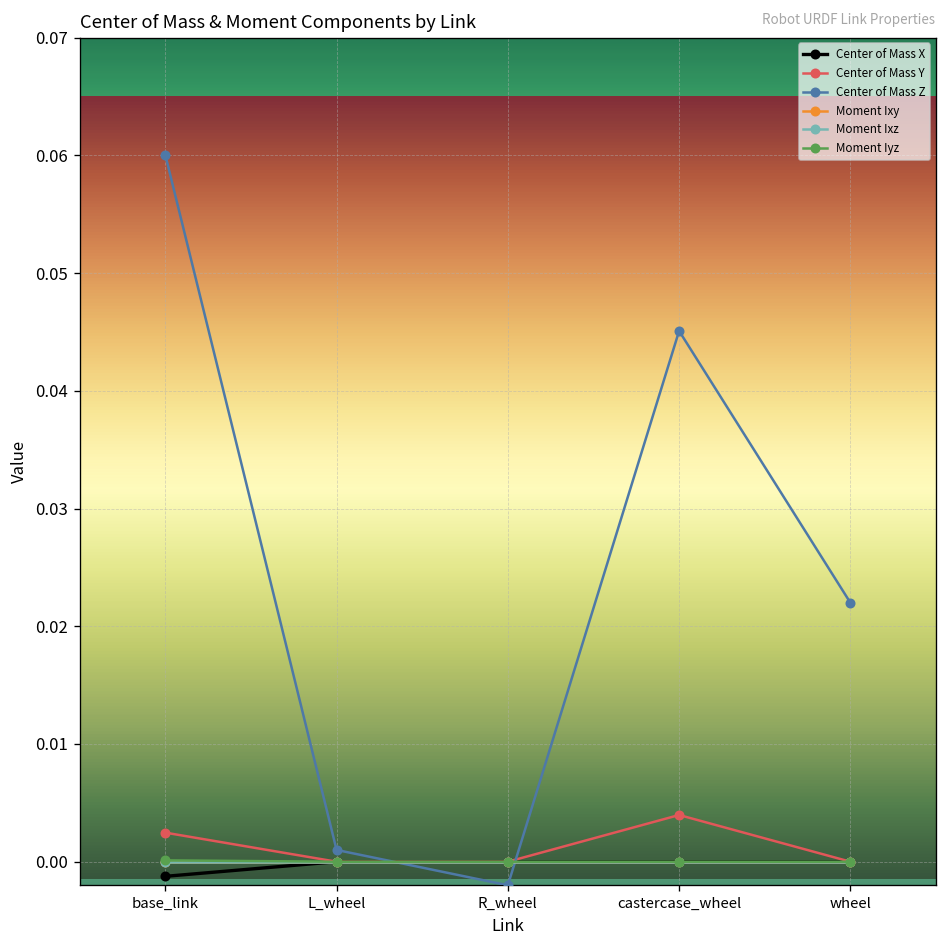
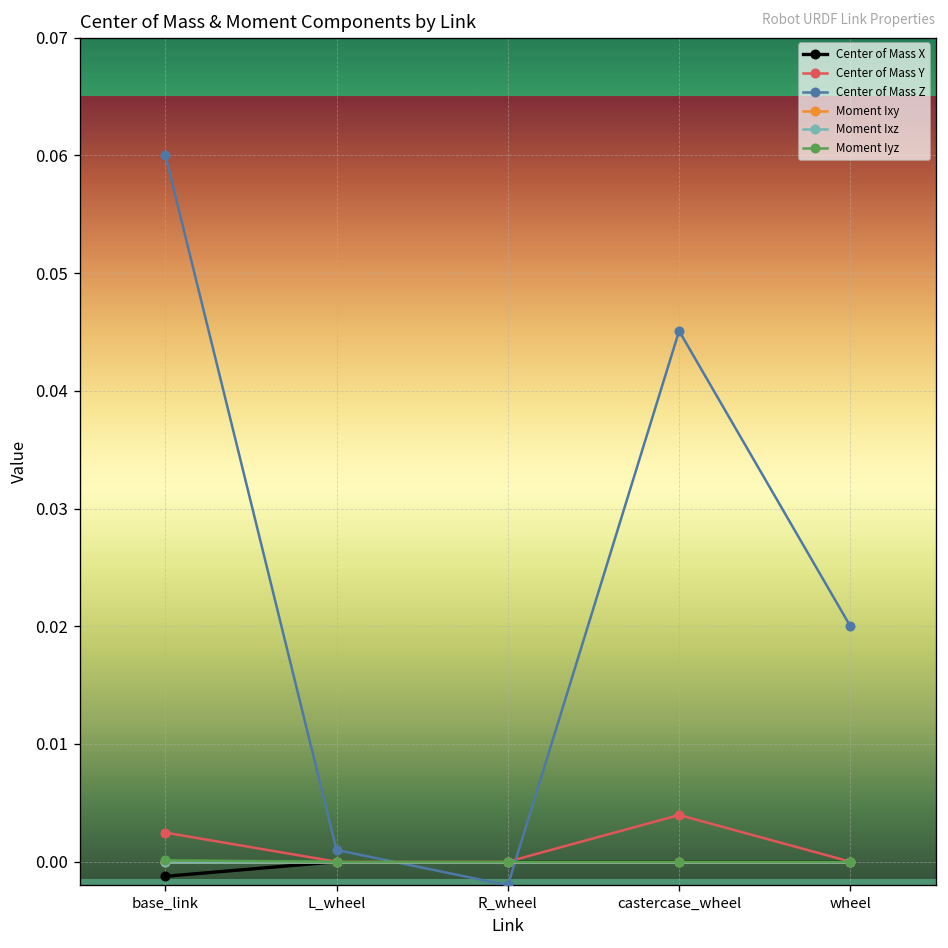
Center of Mass Z, wheel: 0.022 -> 0.020
